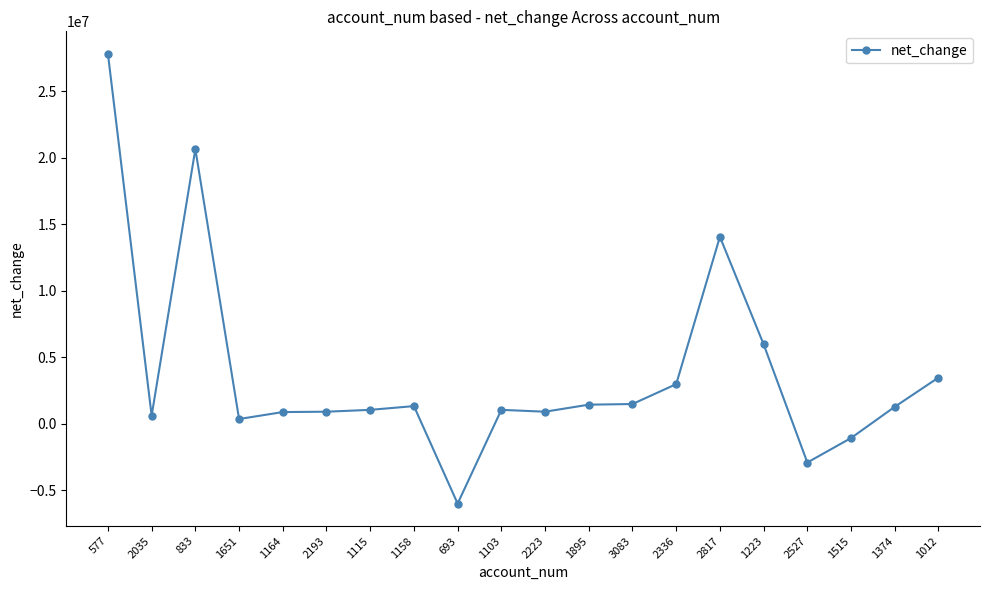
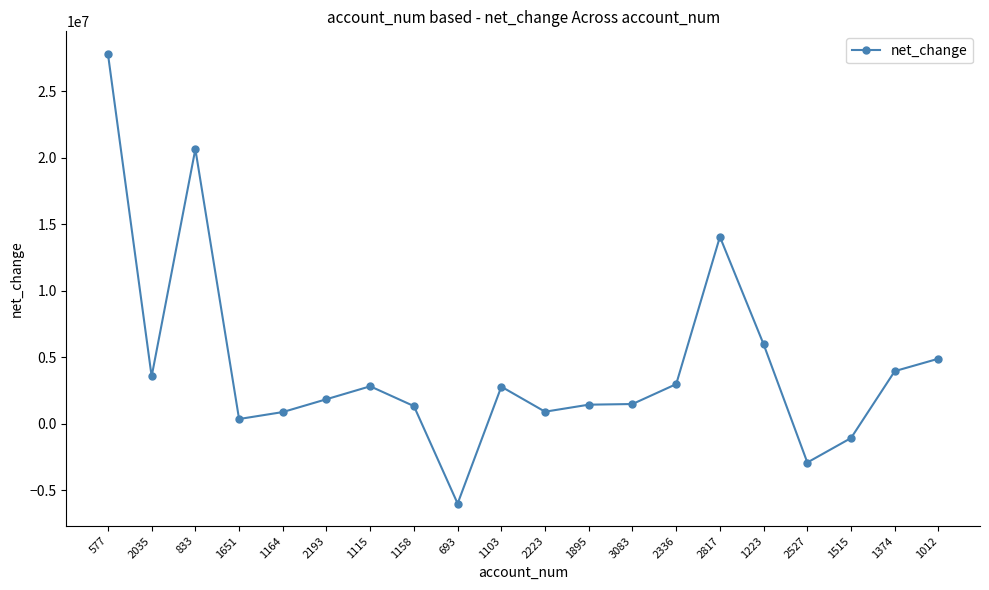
2035: 600000 -> 3600000
2193: 900000 -> 1800000
1115: 1100000 -> 2800000
1103: 1100000 -> 2800000
1374: 1300000 -> 4000000
1012: 3500000 -> 4900000
